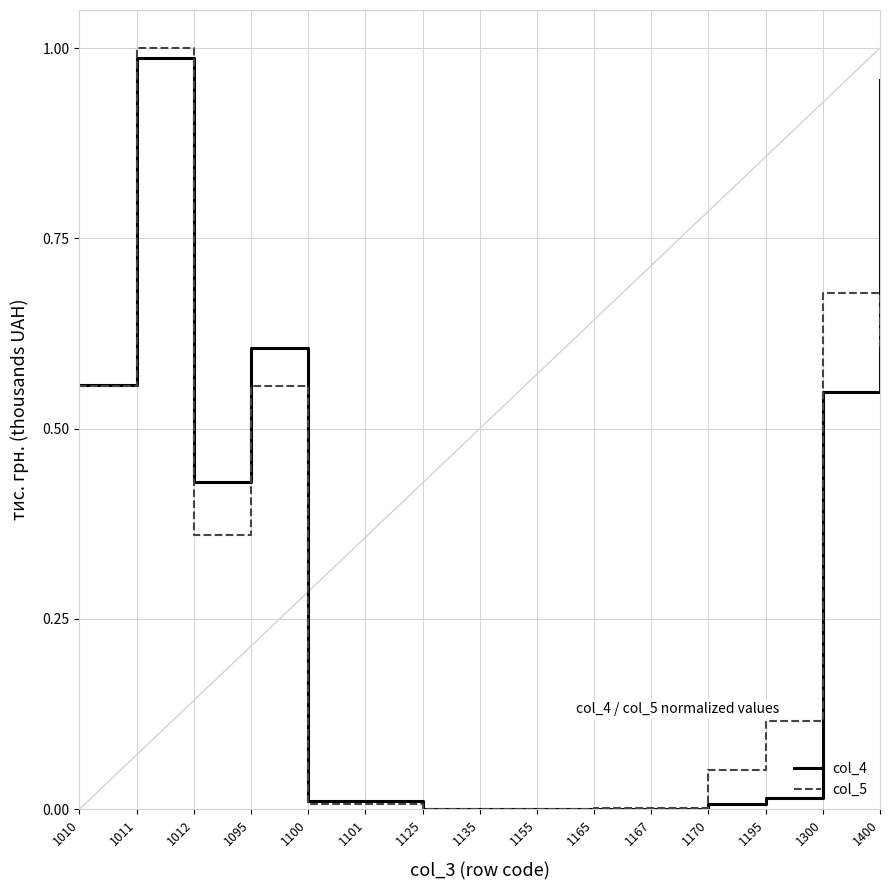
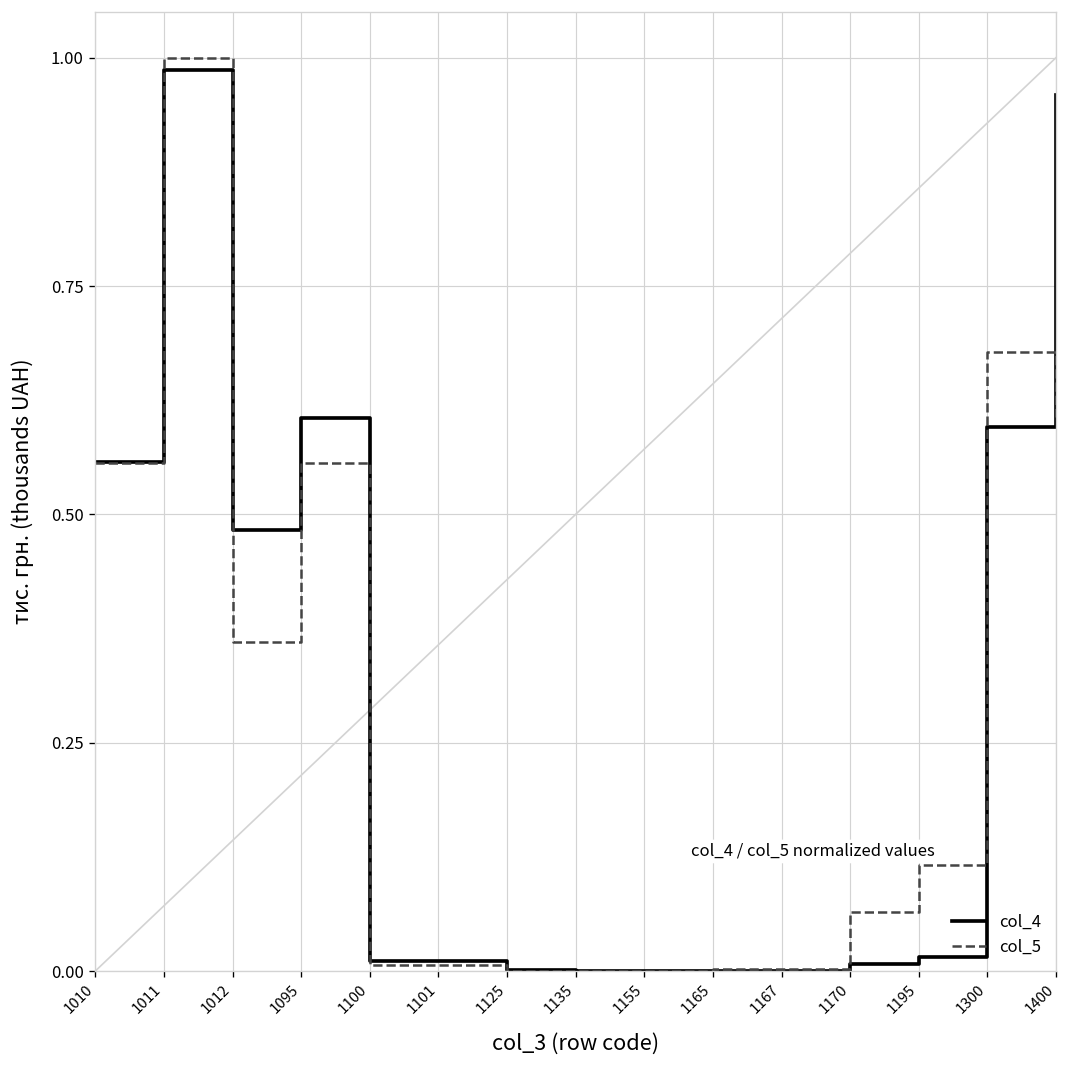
col_4, 1012: 0.43 -> 0.48
col_5, 1170: 0.05 -> 0.06
col_4, 1300: 0.55 -> 0.60
